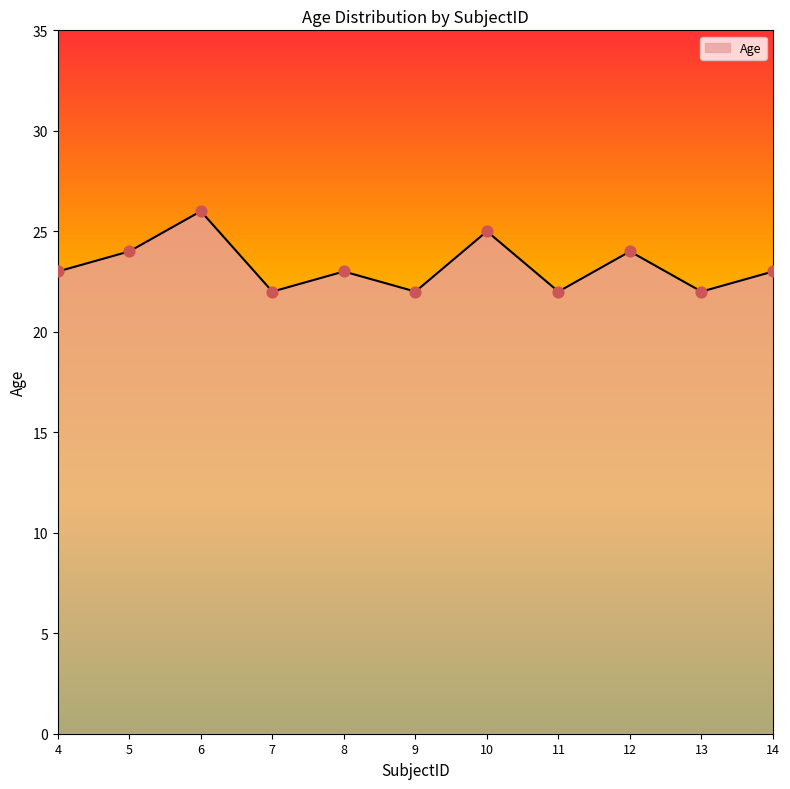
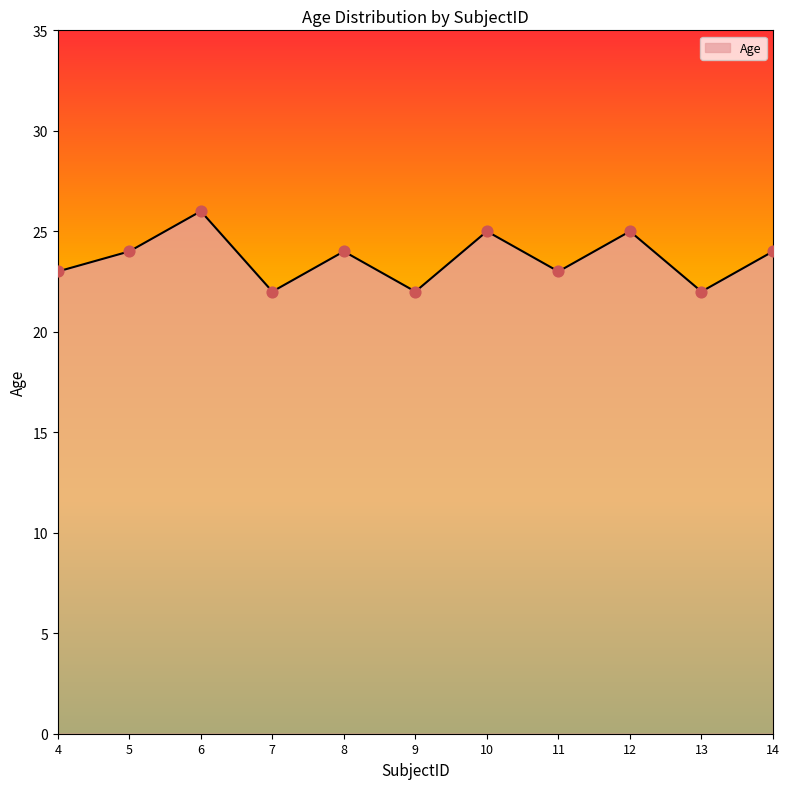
8: 23 -> 24
11: 22 -> 23
12: 24 -> 25
14: 23 -> 24
